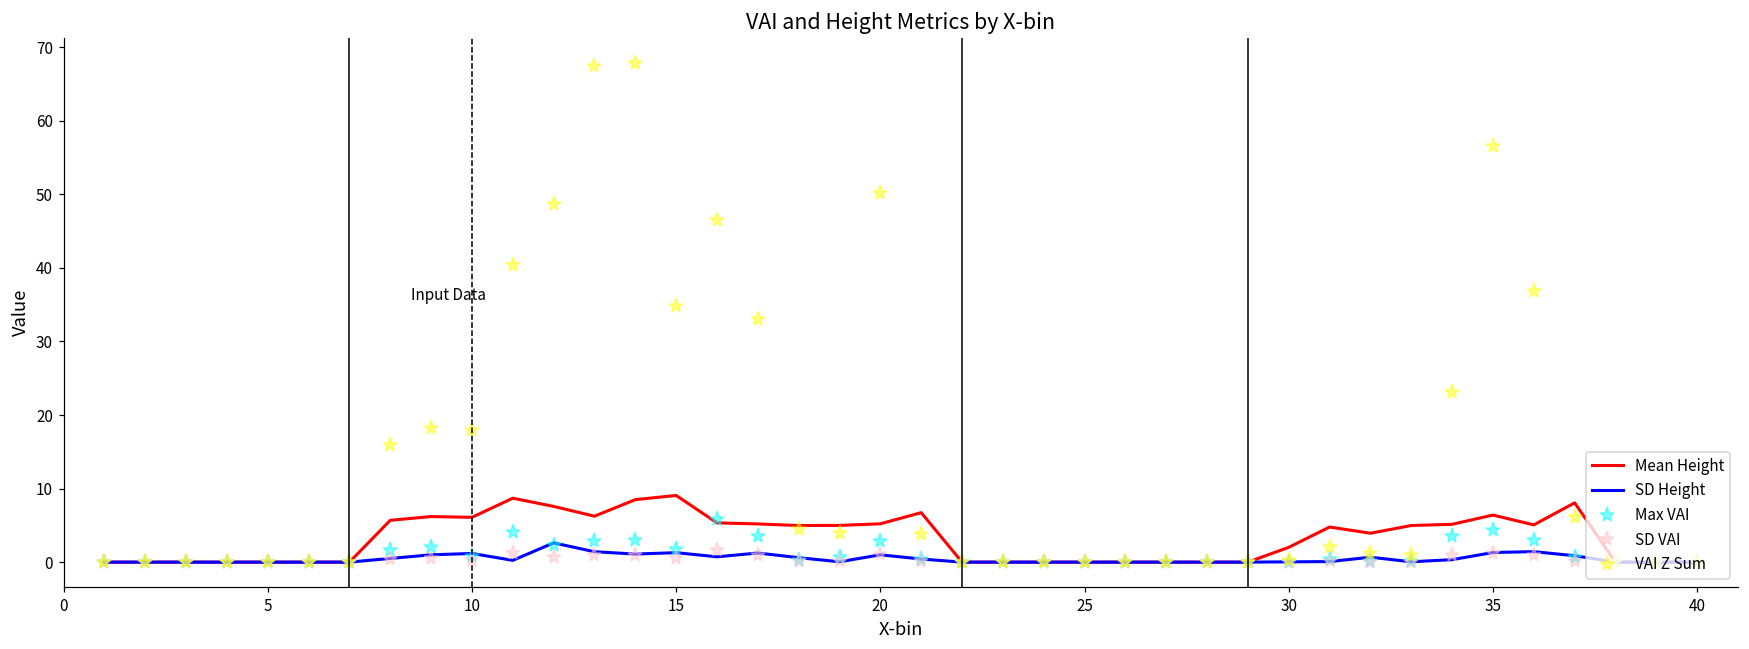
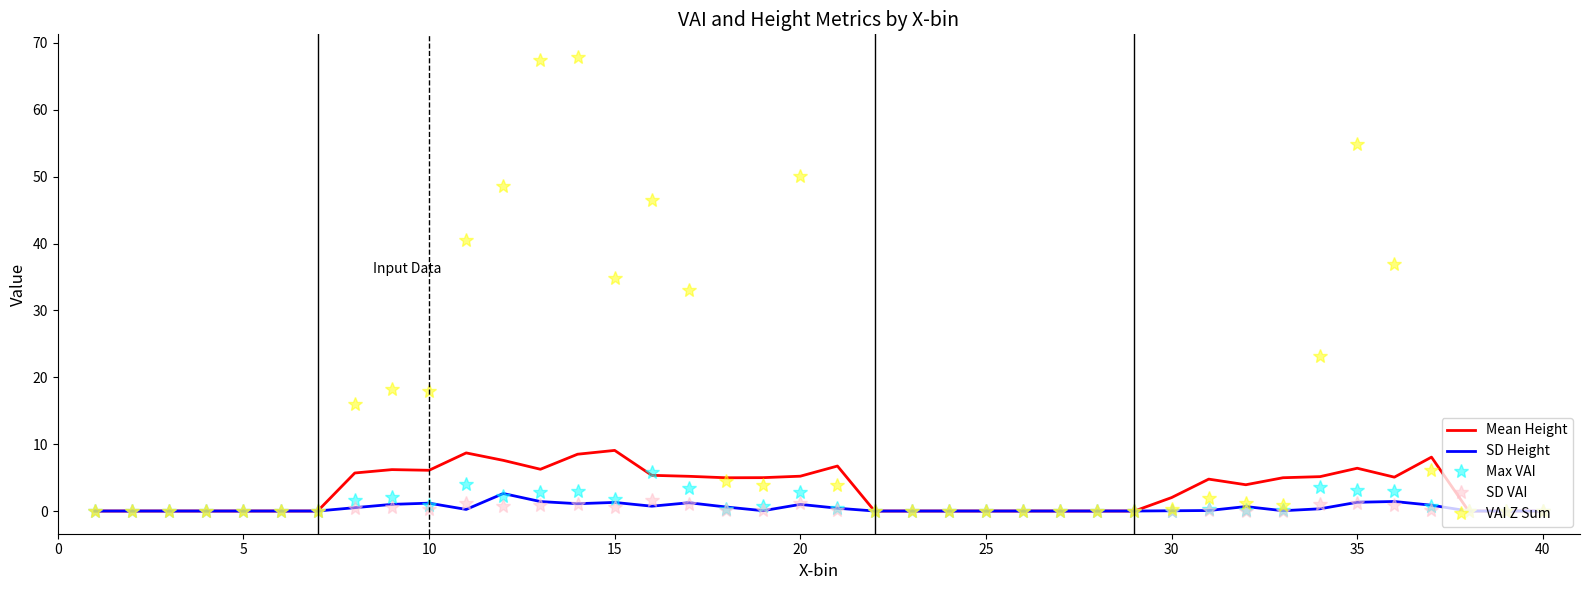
Max VAI, 35: 4 -> 3
VAI Z Sum, 35: 57 -> 55
